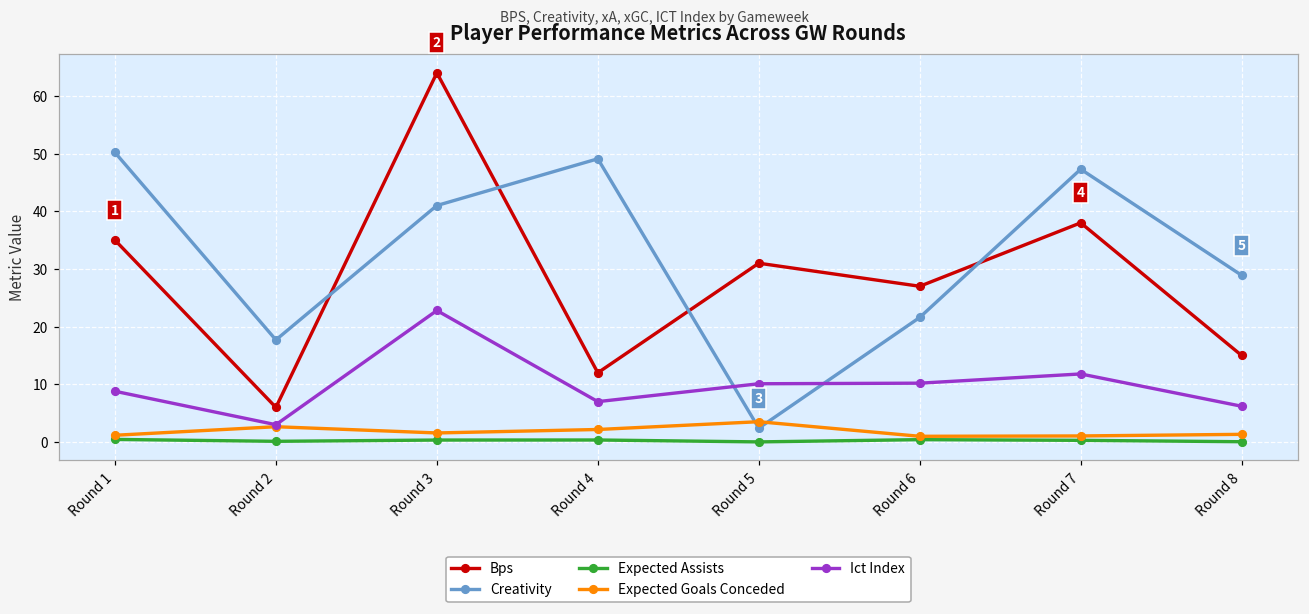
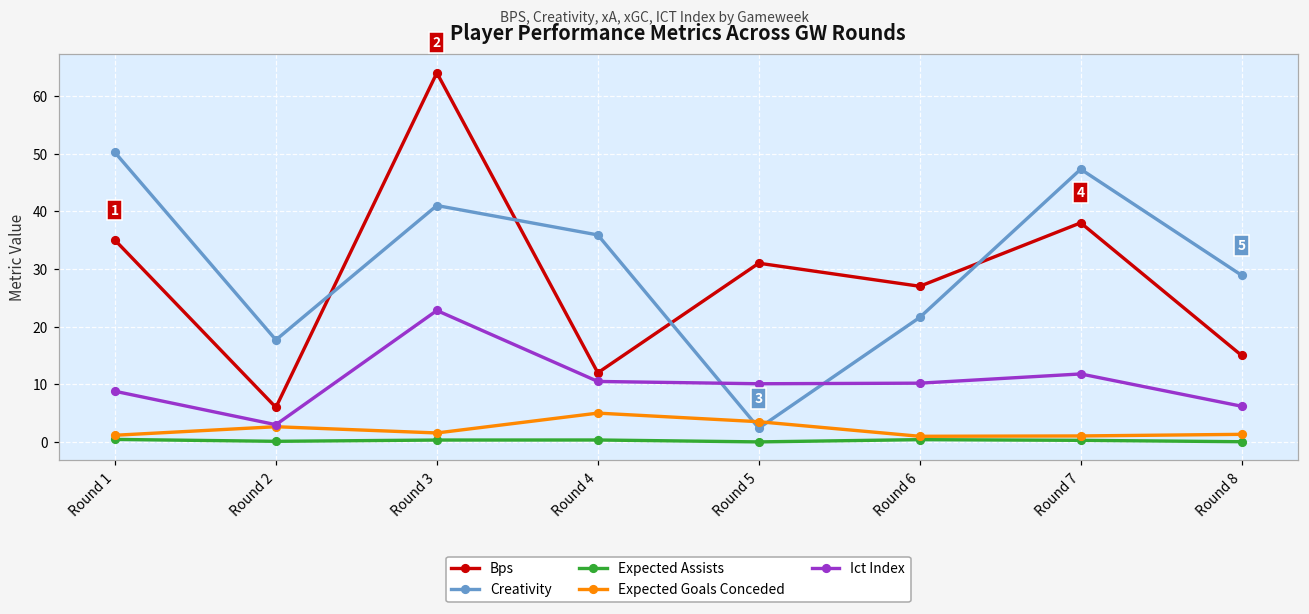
Creativity, Round 4: 49 -> 36
Expected Goals Conceded, Round 4: 2 -> 5
Ict Index, Round 4: 7 -> 11
